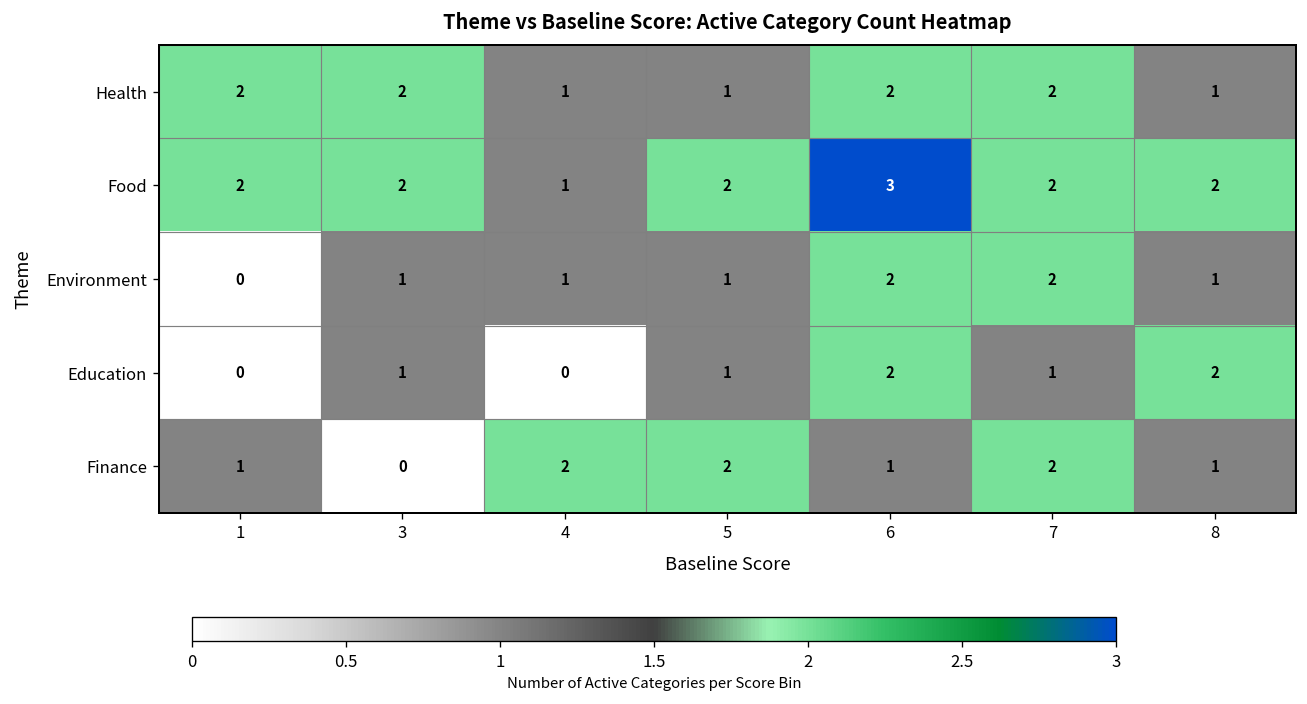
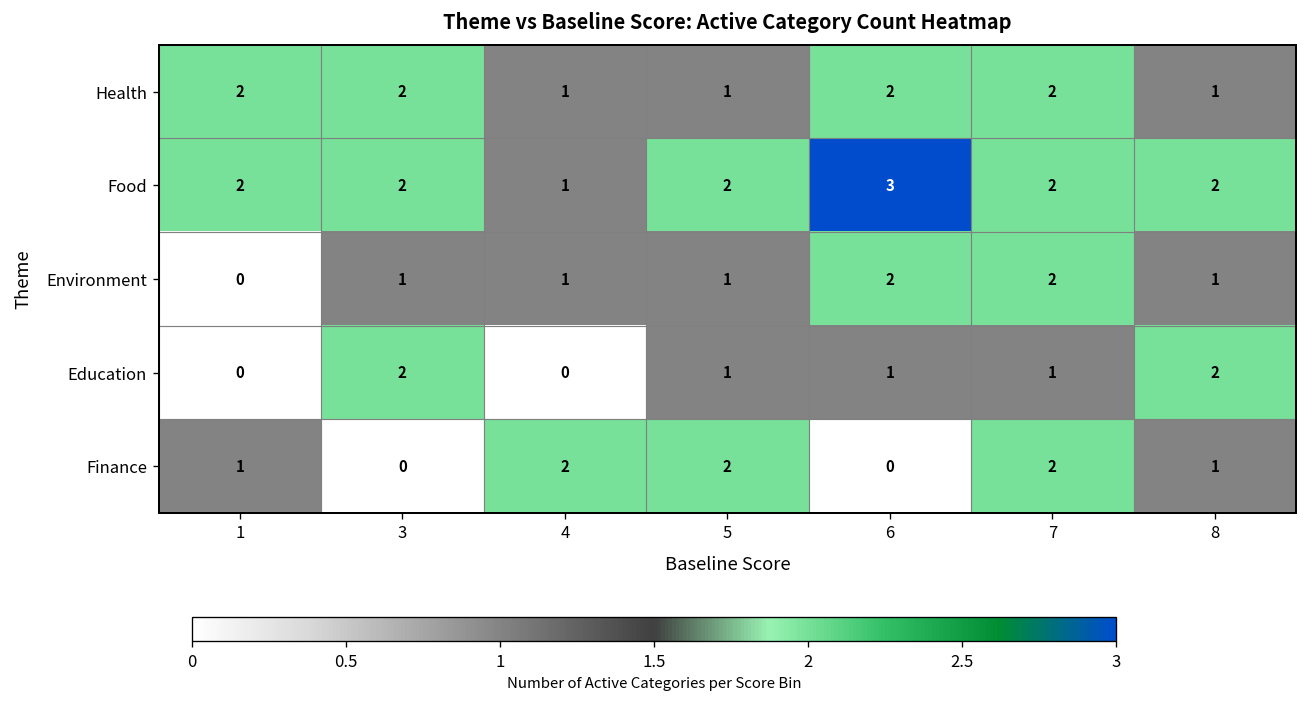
Education, 3: 1 -> 2
Education, 6: 2 -> 1
Finance, 6: 1 -> 0
